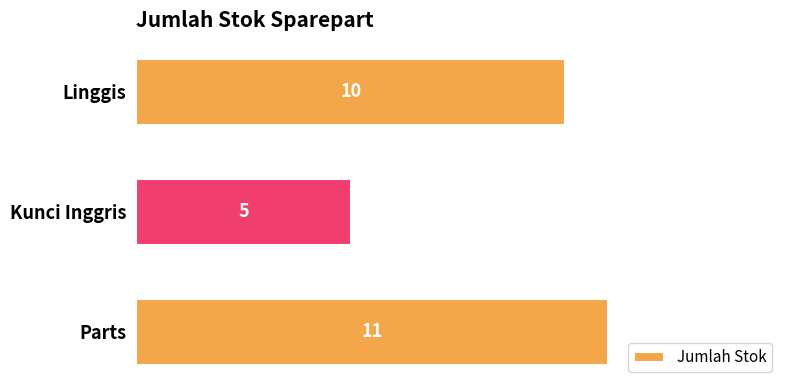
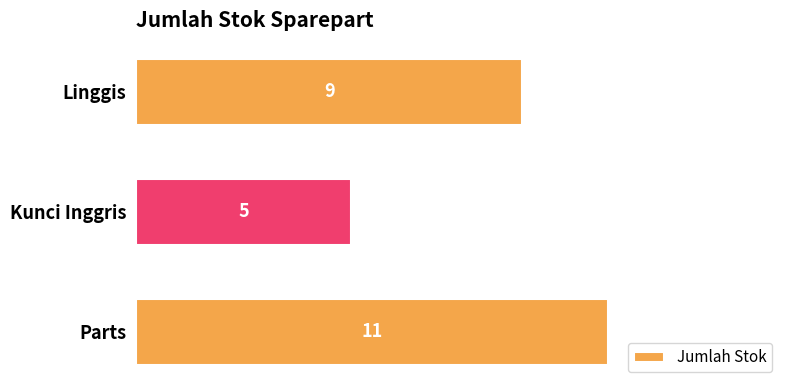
Linggis: 10 -> 9
